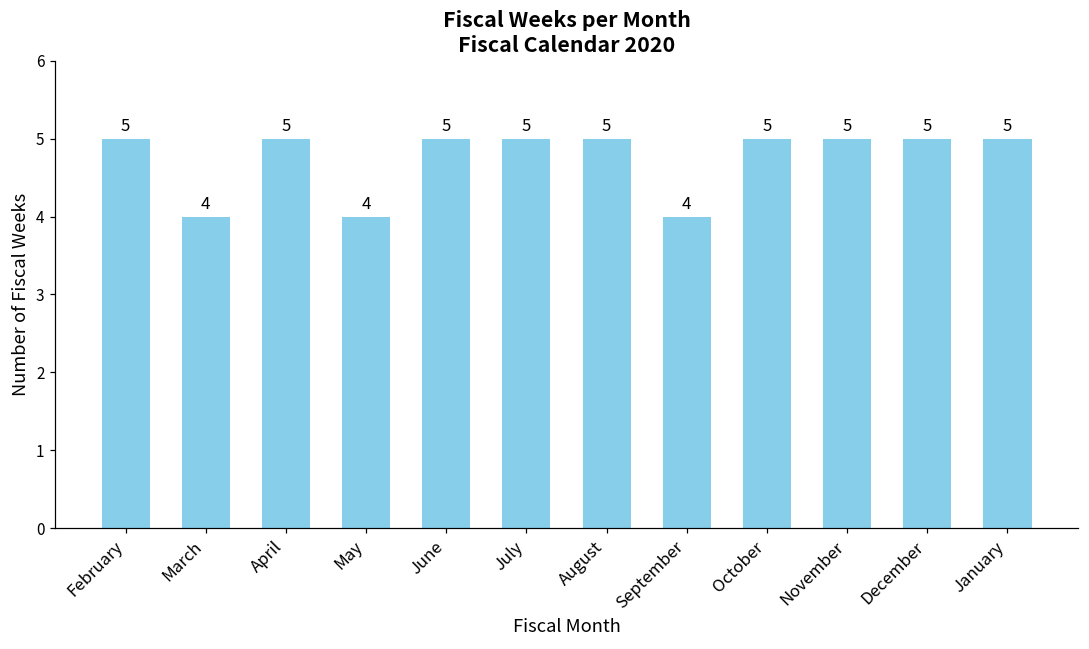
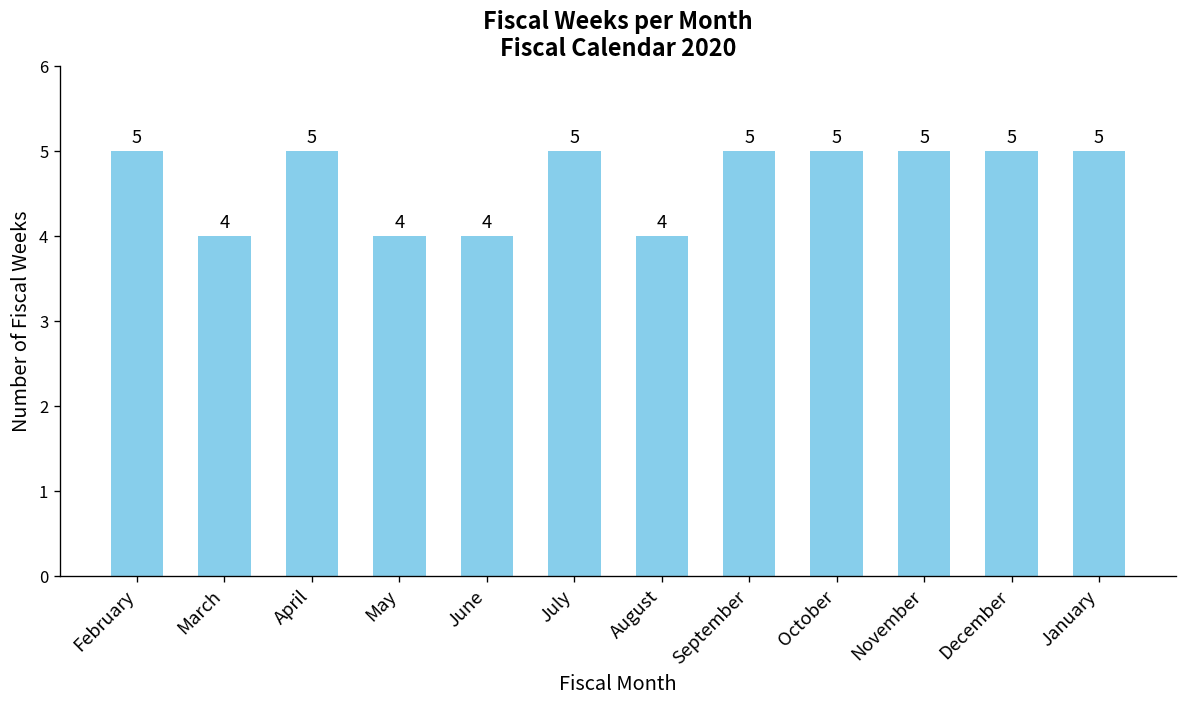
June: 5 -> 4
August: 5 -> 4
September: 4 -> 5
